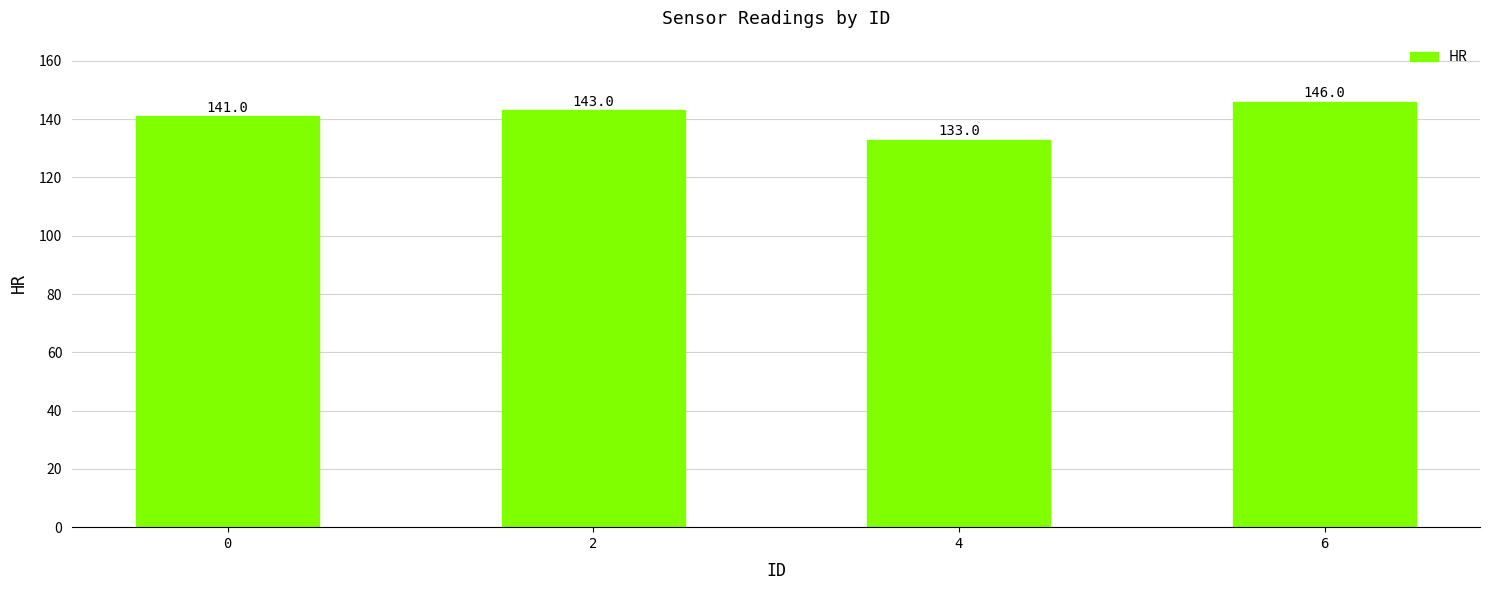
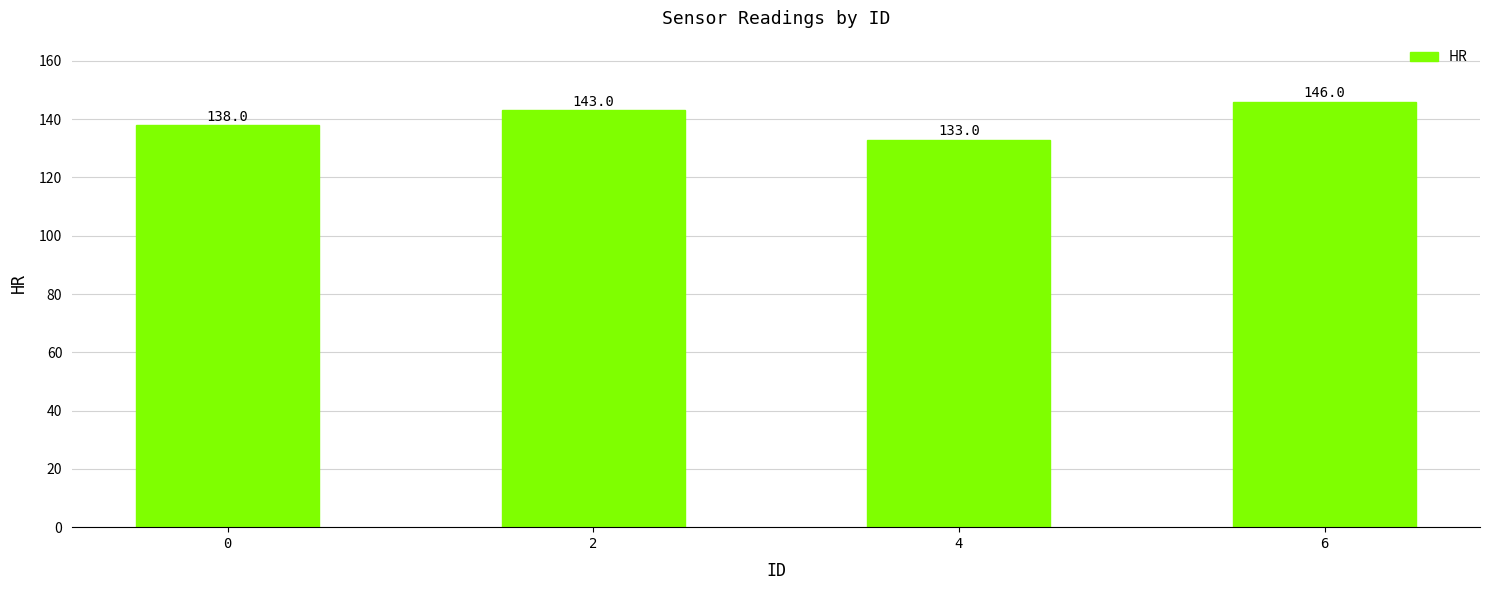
0: 141.0 -> 138.0
